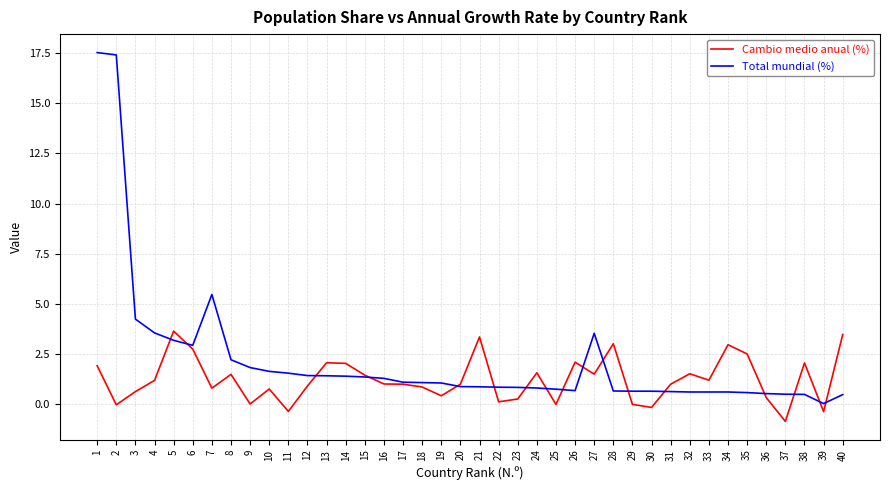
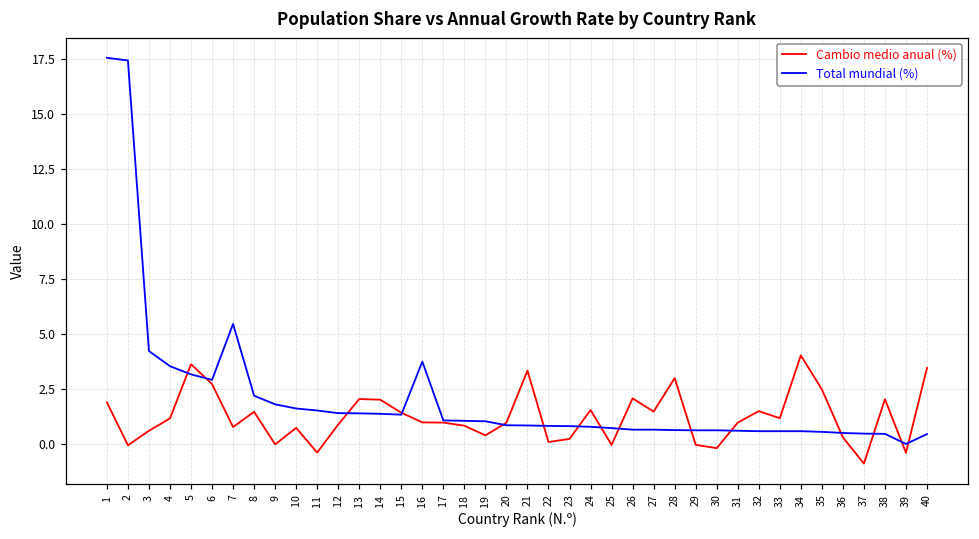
Total mundial (%), 16: 1.3 -> 3.8
Total mundial (%), 27: 3.5 -> 0.7
Cambio medio anual (%), 34: 3.0 -> 4.0
